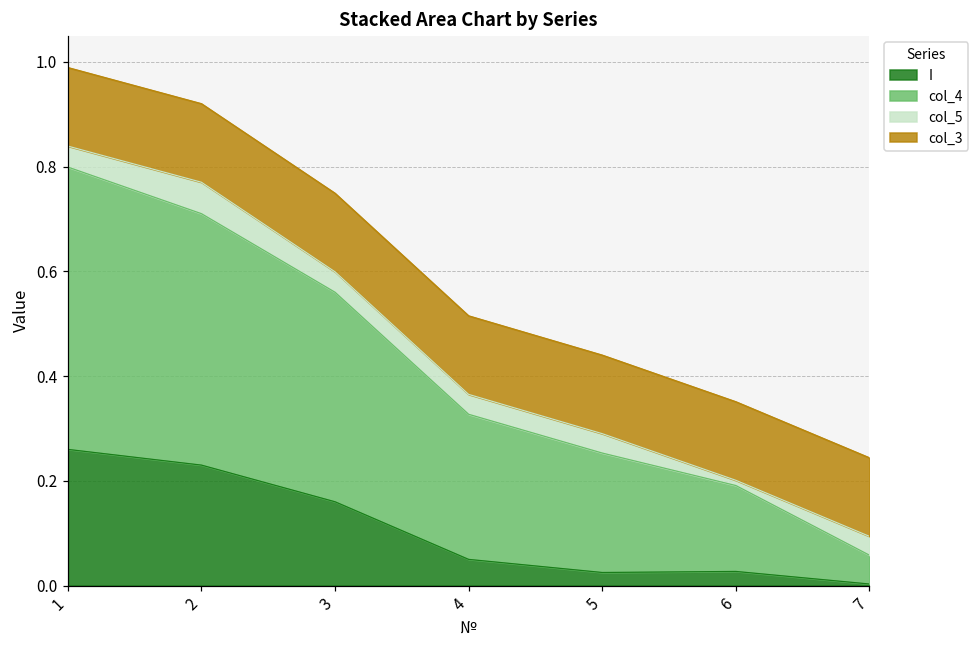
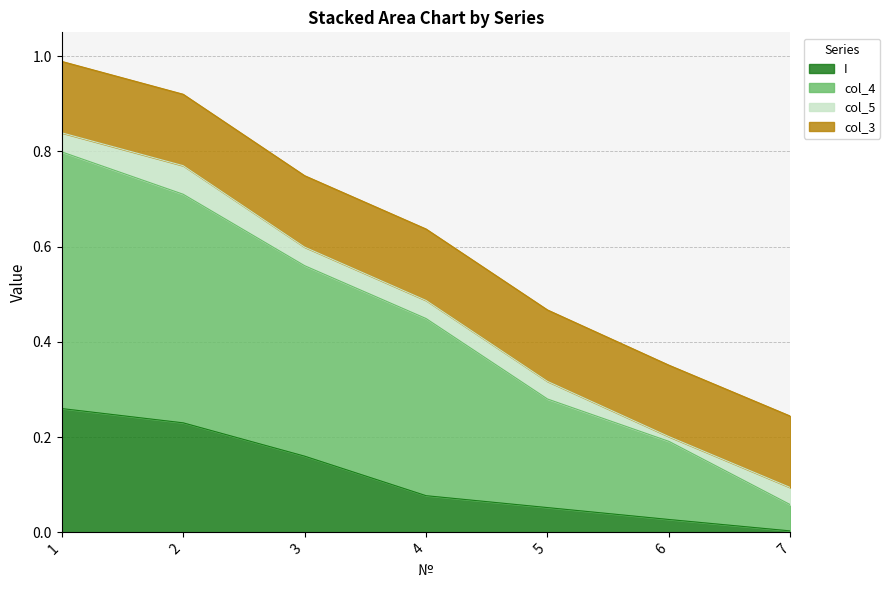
I, 4: 0.05 -> 0.08
col_4, 4: 0.28 -> 0.37
I, 5: 0.03 -> 0.05
